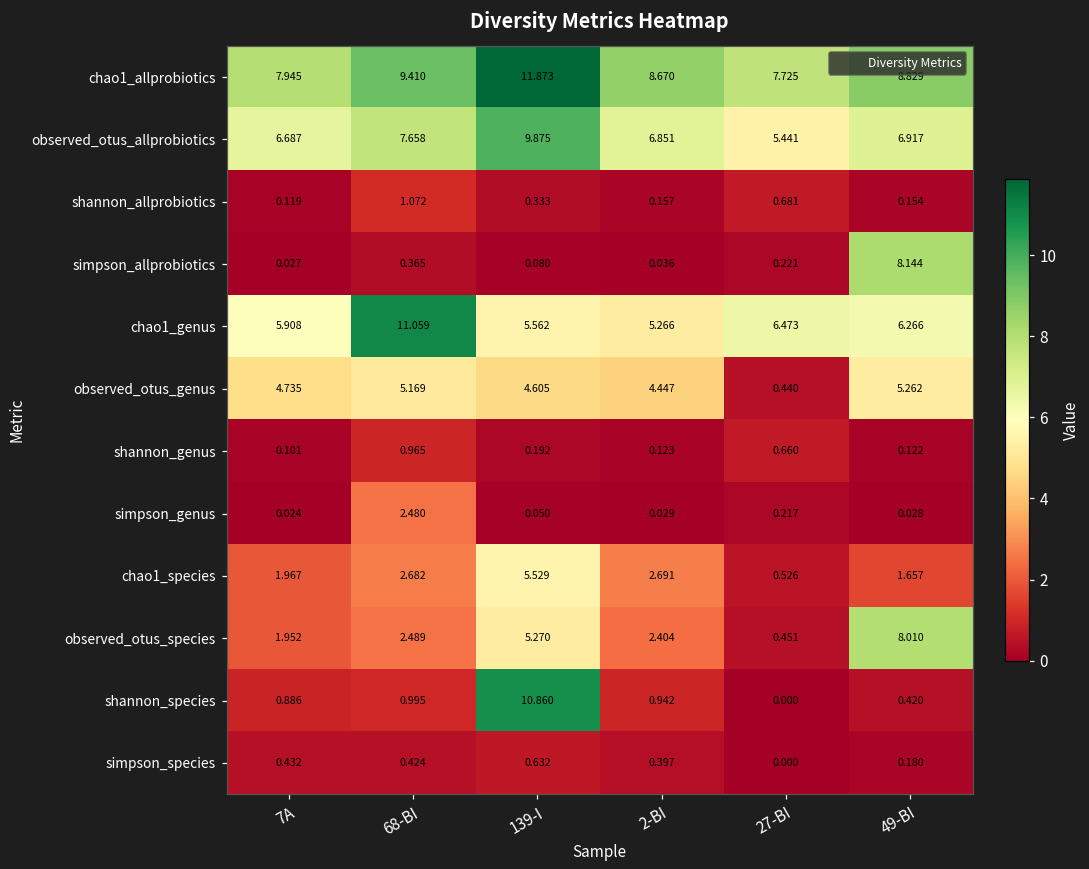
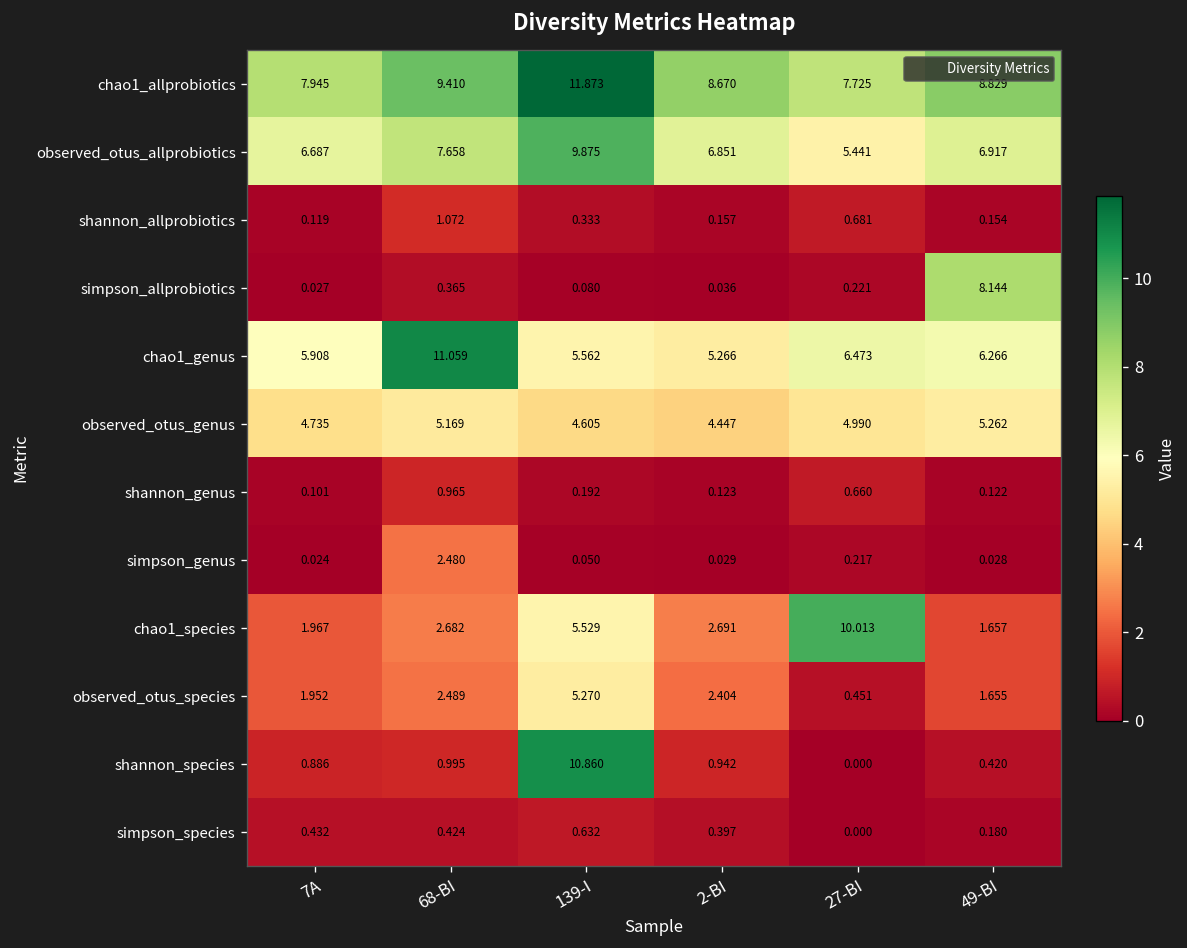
observed_otus_genus, 27-BI: 0.440 -> 4.990
chao1_species, 27-BI: 0.526 -> 10.013
observed_otus_species, 49-BI: 8.010 -> 1.655
